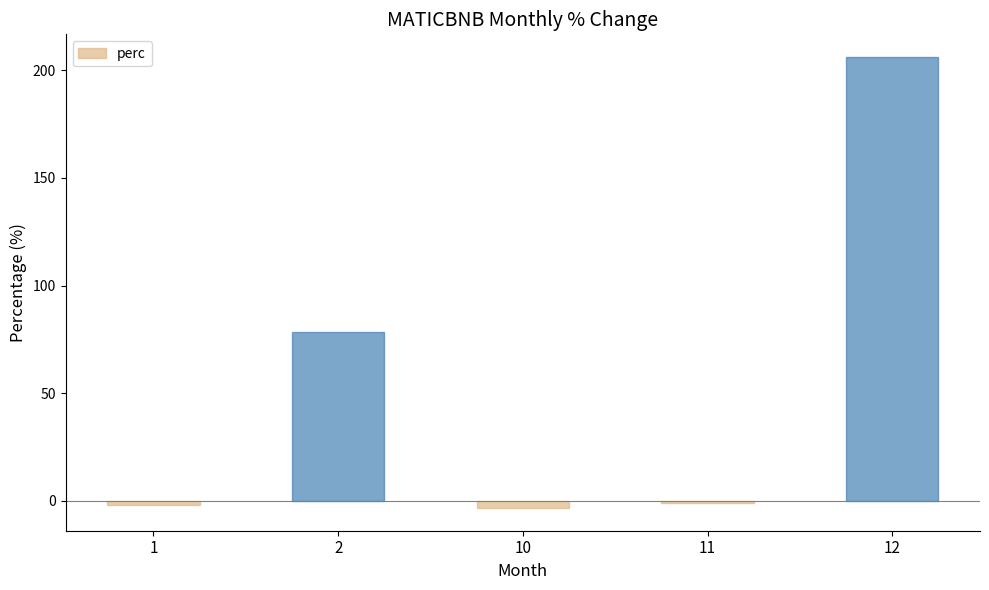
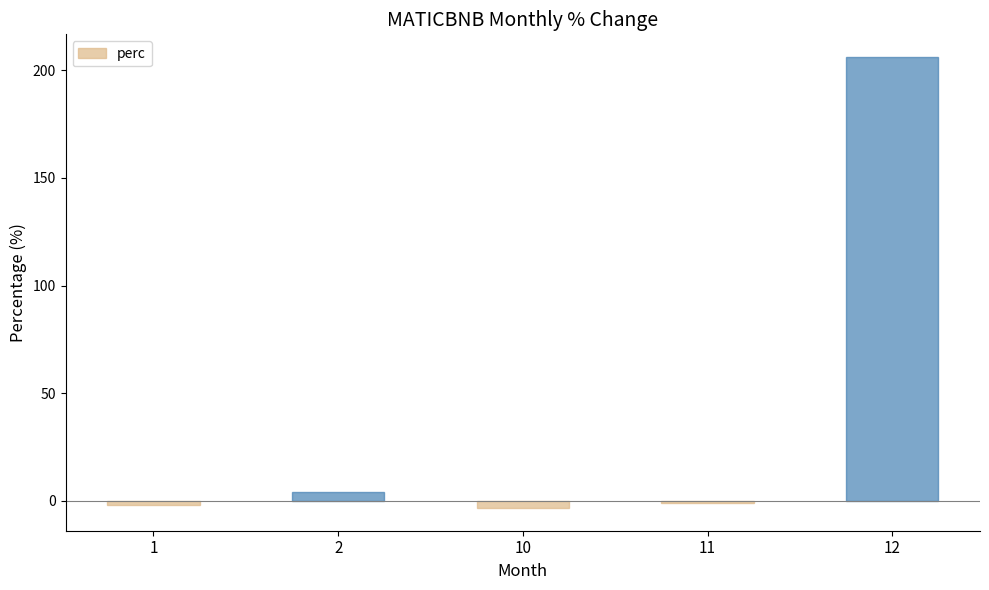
2: 78 -> 4
